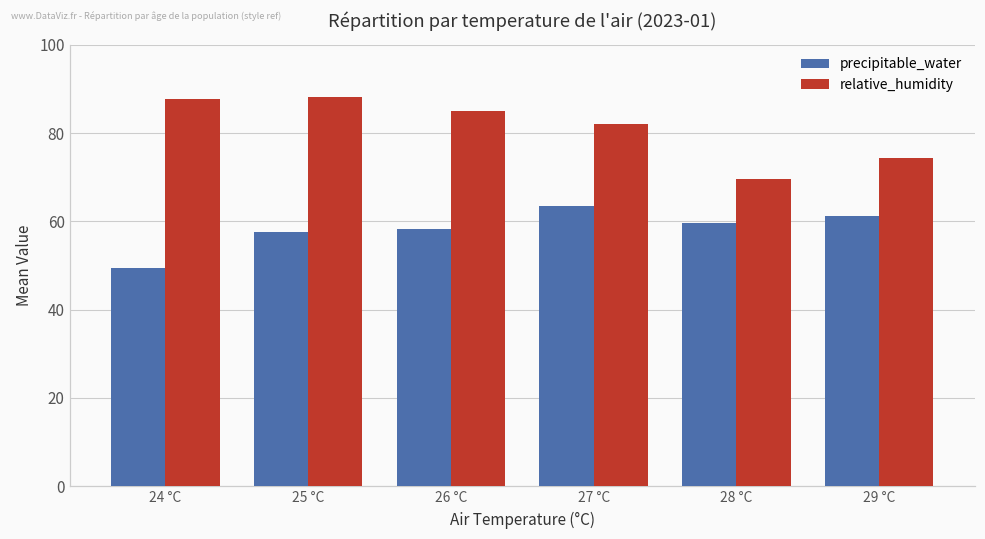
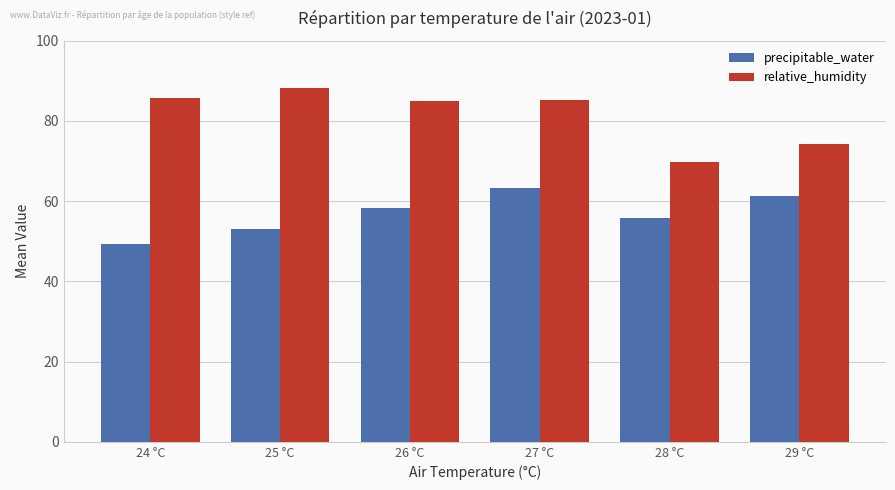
relative_humidity, 24 °C: 88 -> 86
precipitable_water, 25 °C: 58 -> 53
relative_humidity, 27 °C: 82 -> 85
precipitable_water, 28 °C: 60 -> 56
